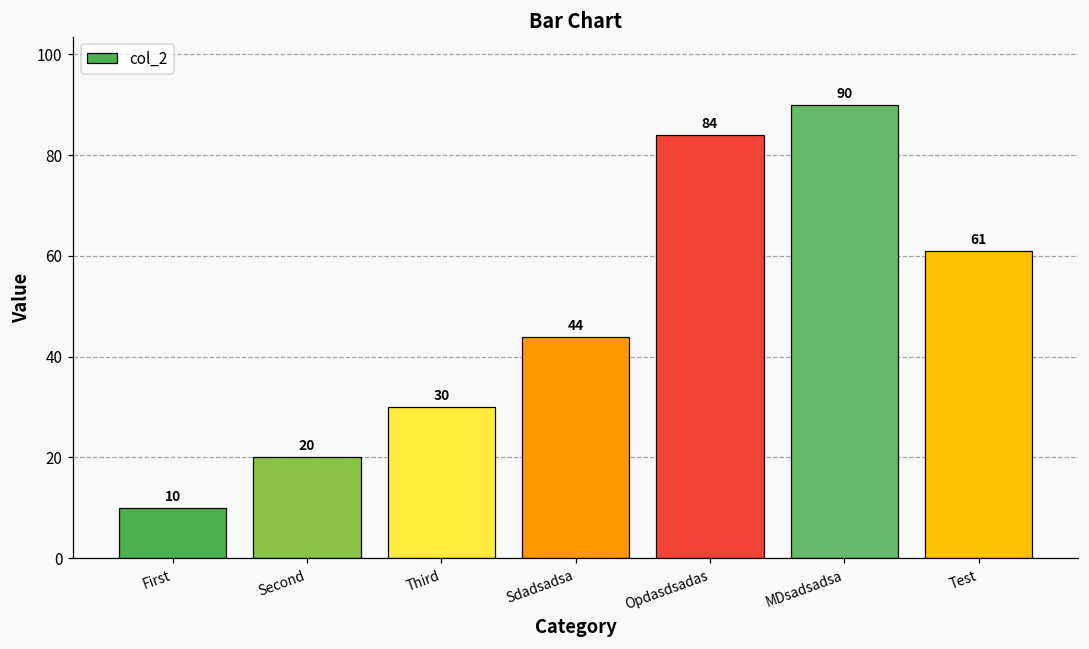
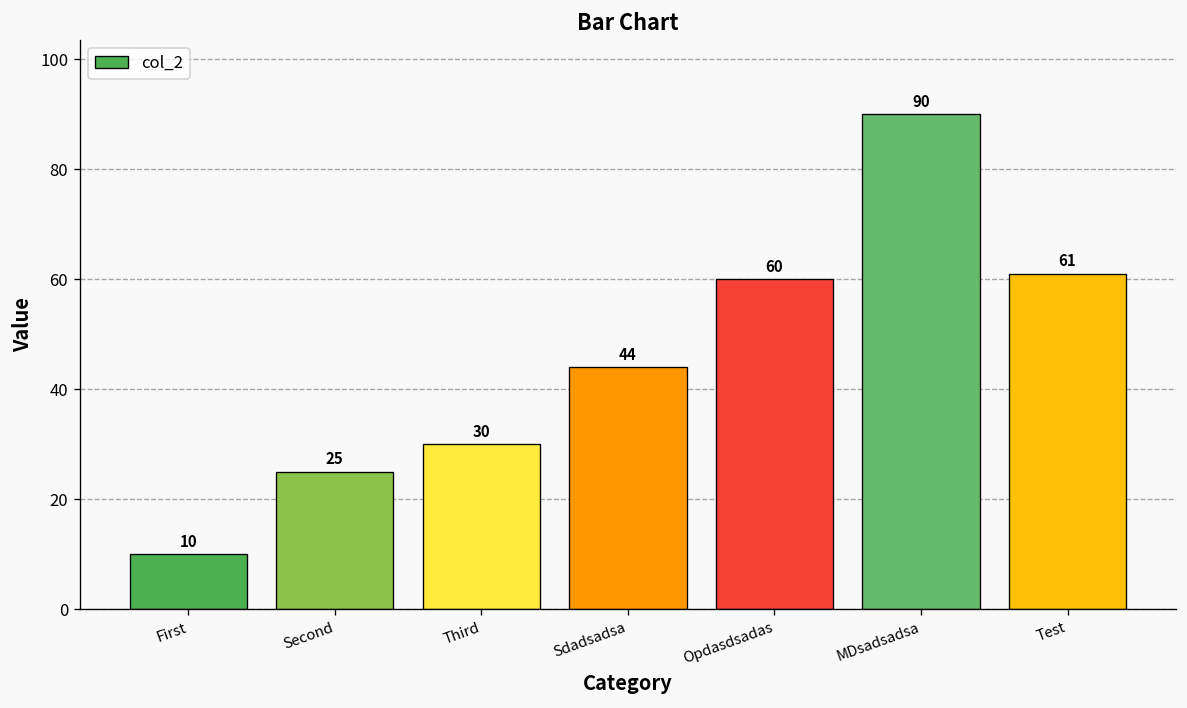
Second: 20 -> 25
Opdasdsadas: 84 -> 60
